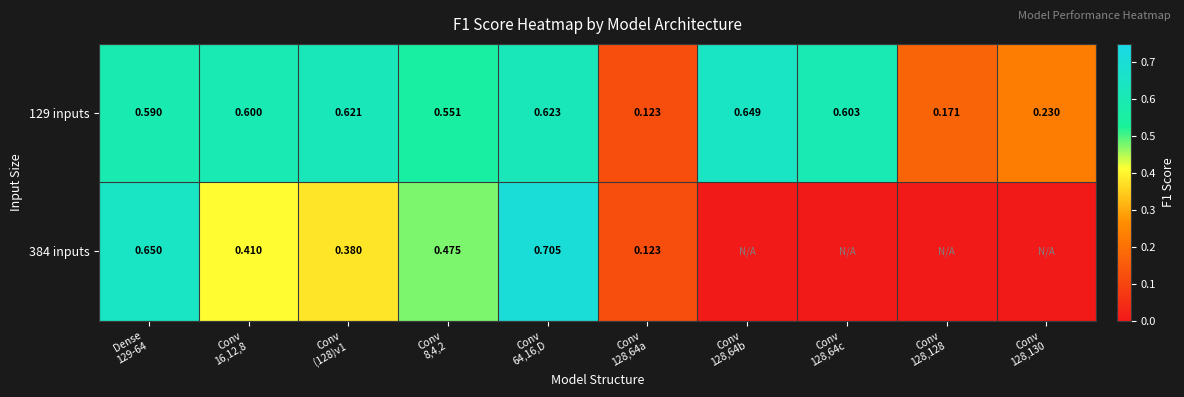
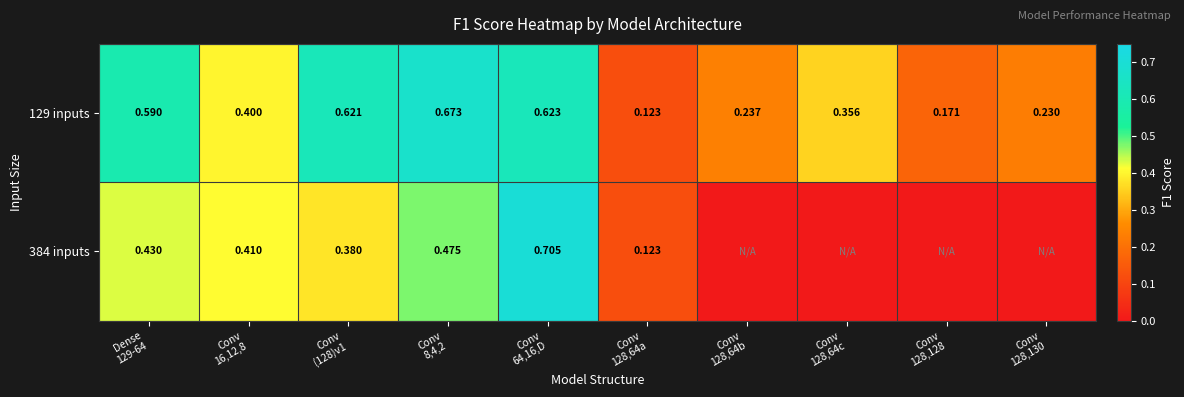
129 inputs, Conv 16,12,8: 0.600 -> 0.400
129 inputs, Conv 8,4,2: 0.551 -> 0.673
129 inputs, Conv 128,64b: 0.649 -> 0.237
129 inputs, Conv 128,64c: 0.603 -> 0.356
384 inputs, Dense 129-64: 0.650 -> 0.430
